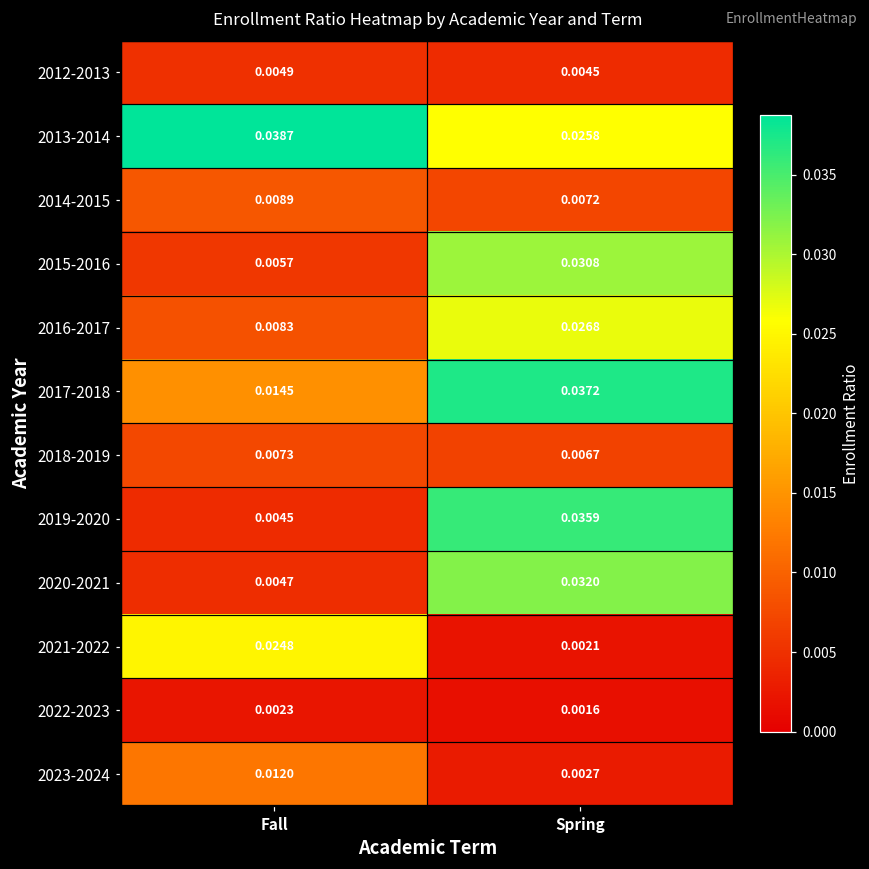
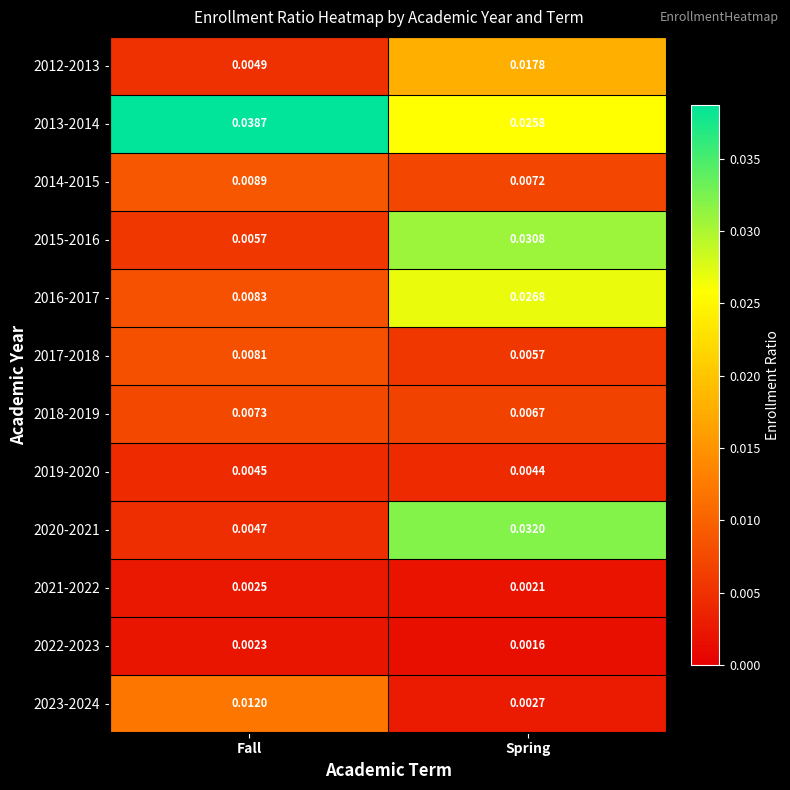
2012-2013, Spring: 0.0045 -> 0.0178
2017-2018, Fall: 0.0145 -> 0.0081
2017-2018, Spring: 0.0372 -> 0.0057
2019-2020, Spring: 0.0359 -> 0.0044
2021-2022, Fall: 0.0248 -> 0.0025
